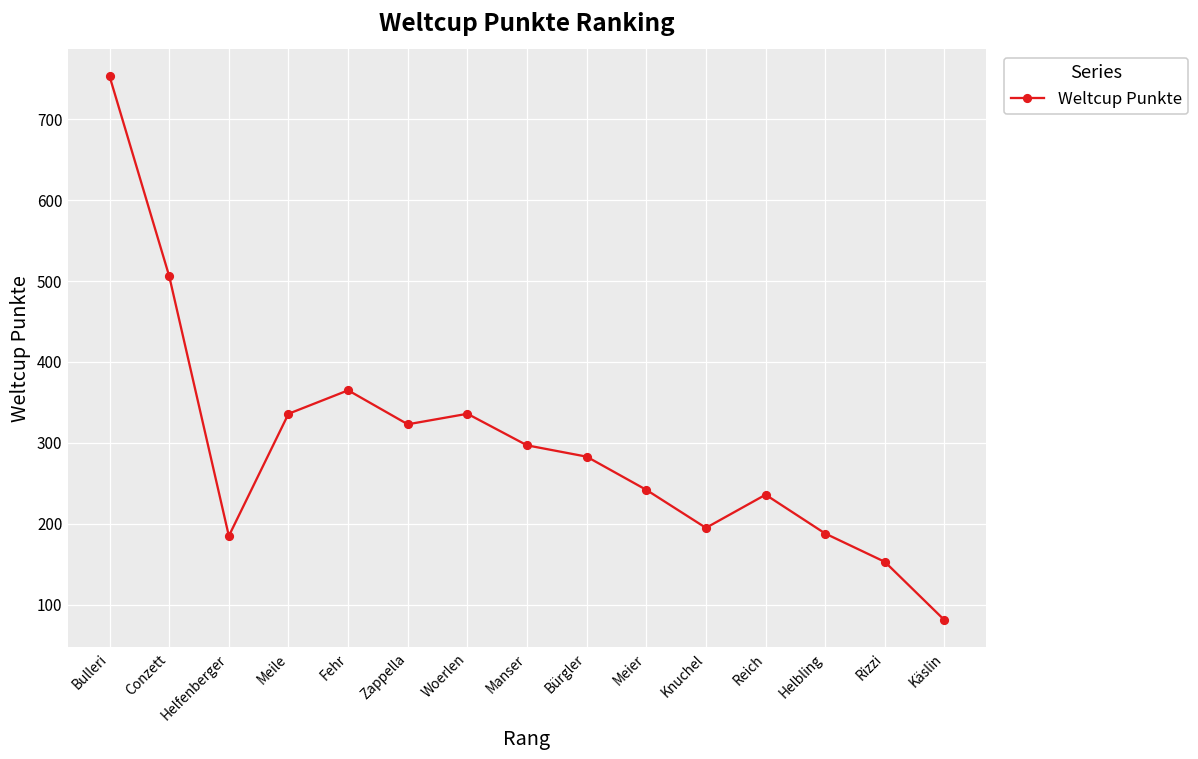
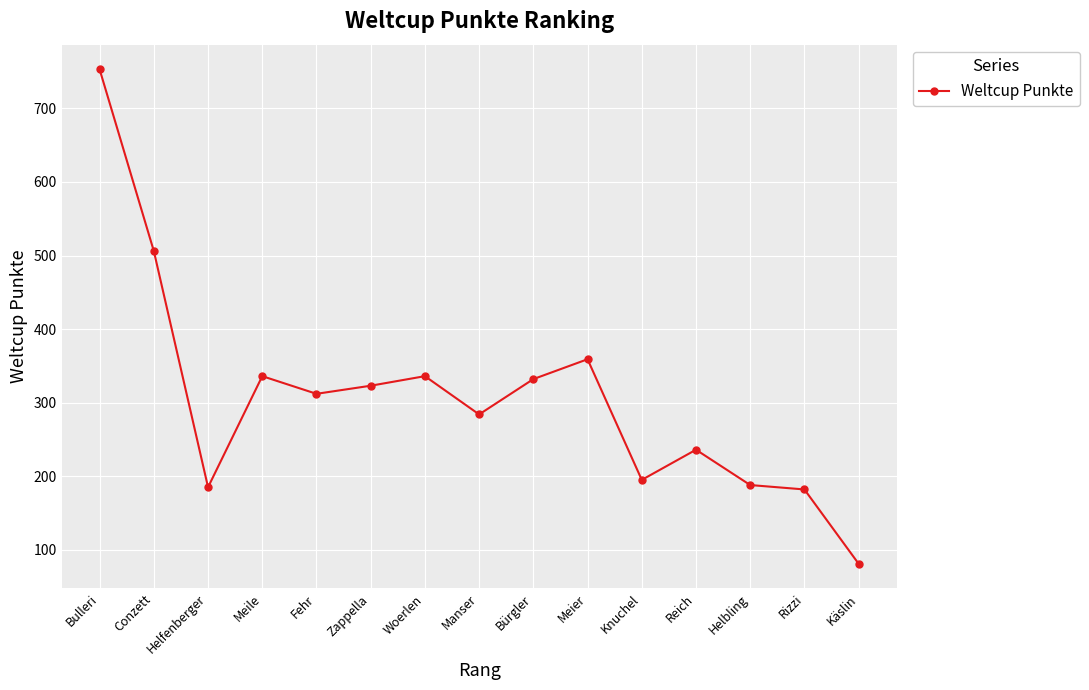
Fehr: 370 -> 310
Manser: 300 -> 280
Bürgler: 280 -> 330
Meier: 240 -> 360
Rizzi: 150 -> 180
